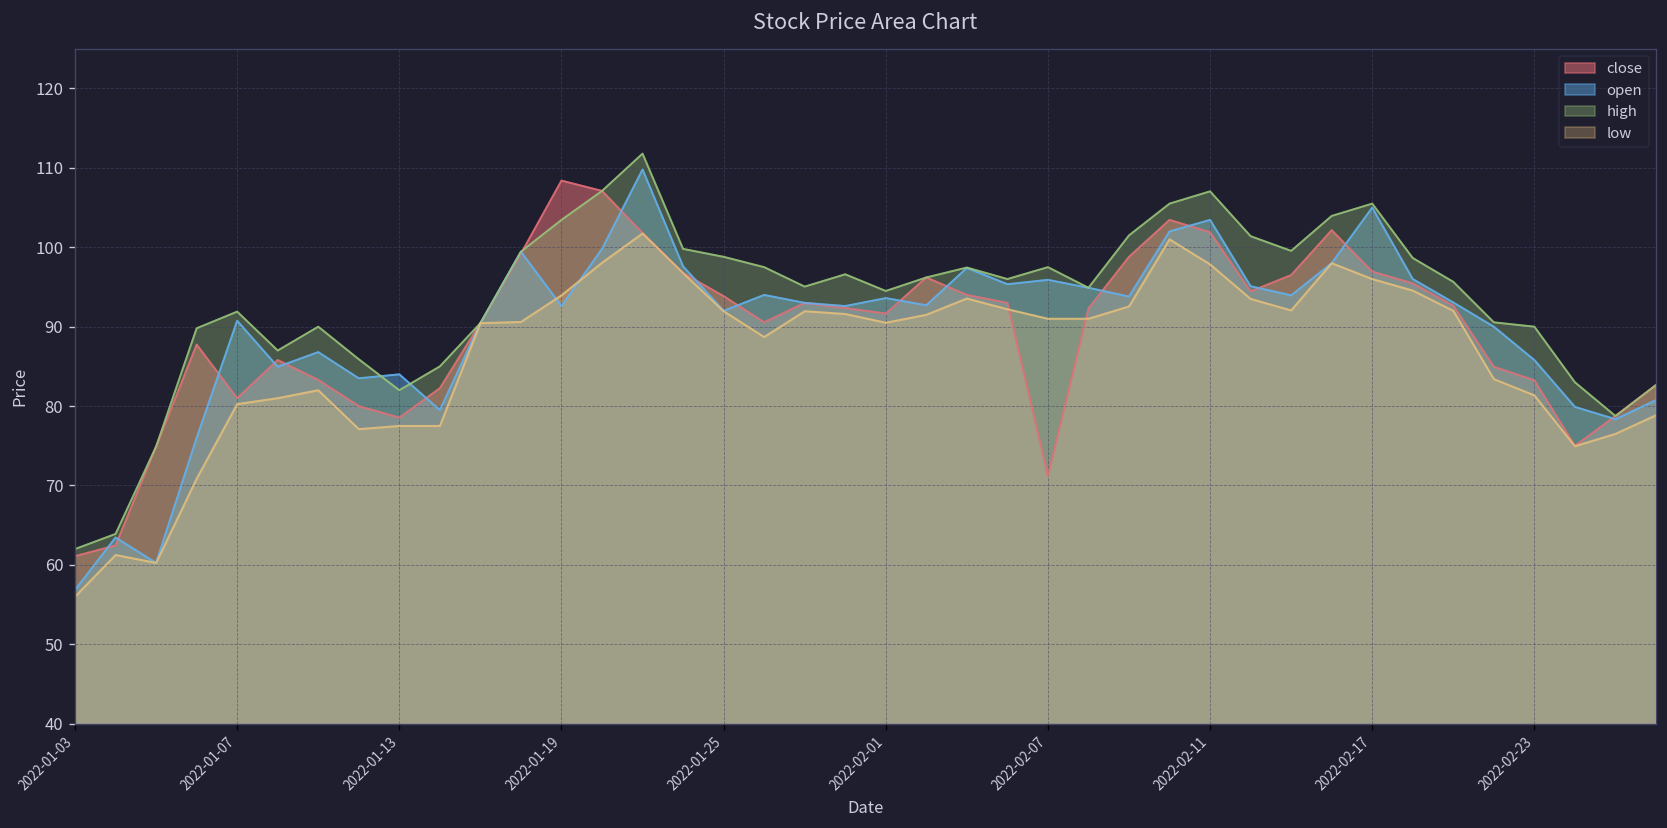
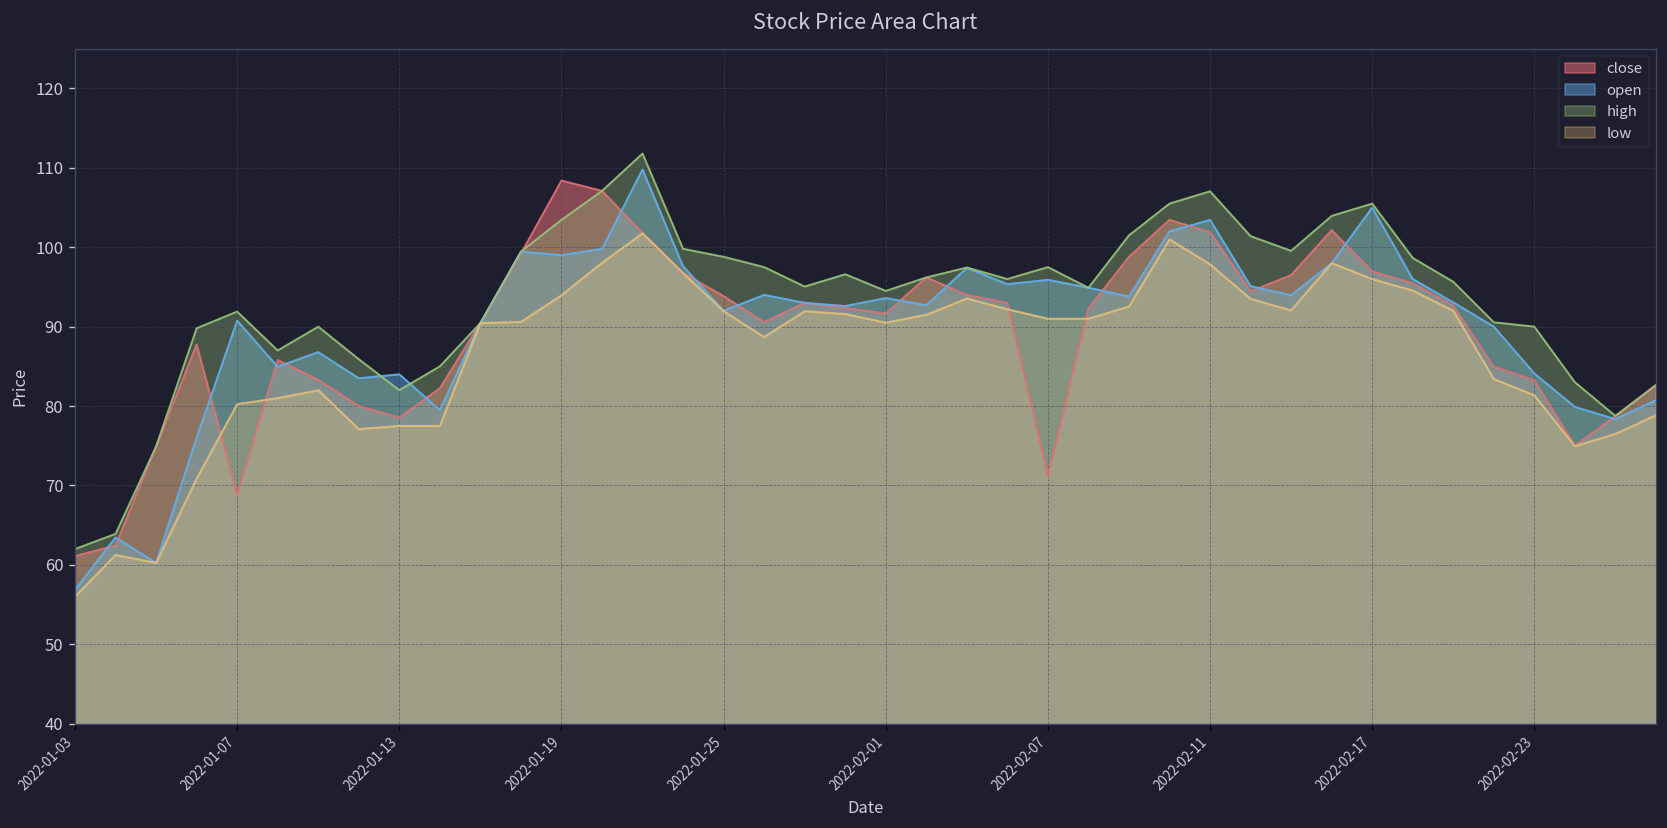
close, 2022-01-07: 81 -> 69
open, 2022-01-19: 93 -> 99
open, 2022-02-23: 86 -> 84
